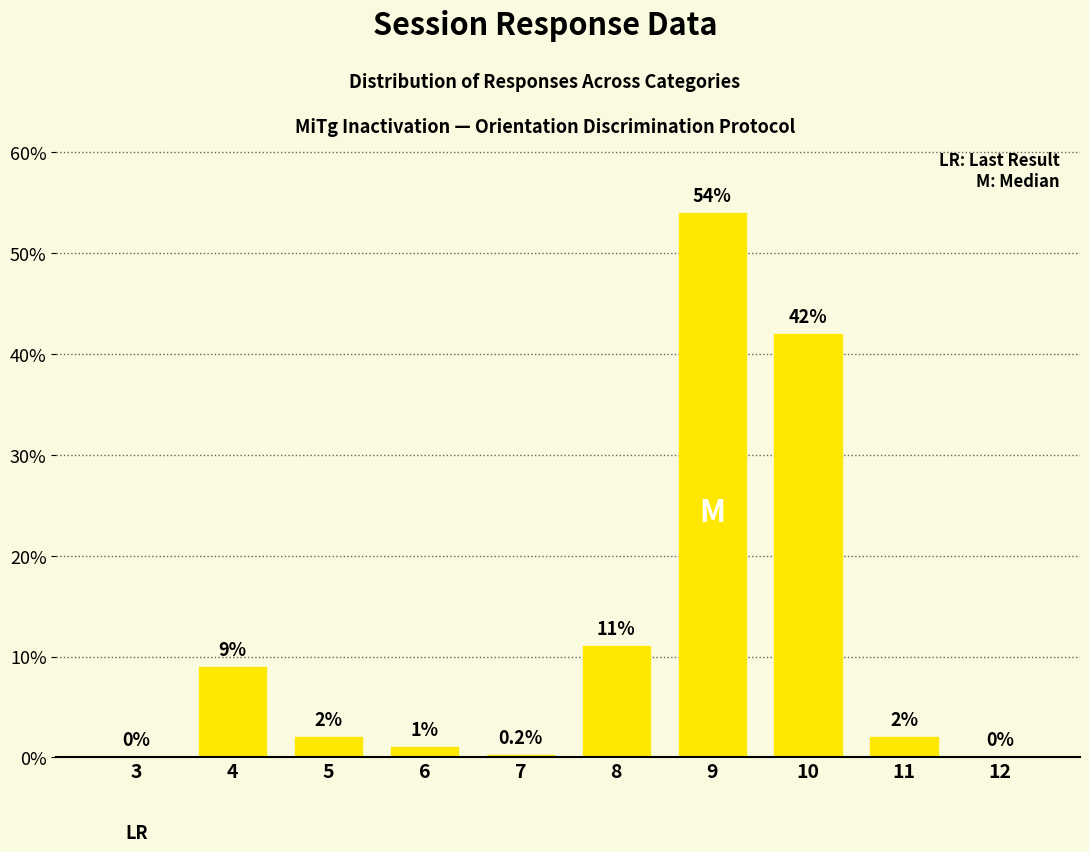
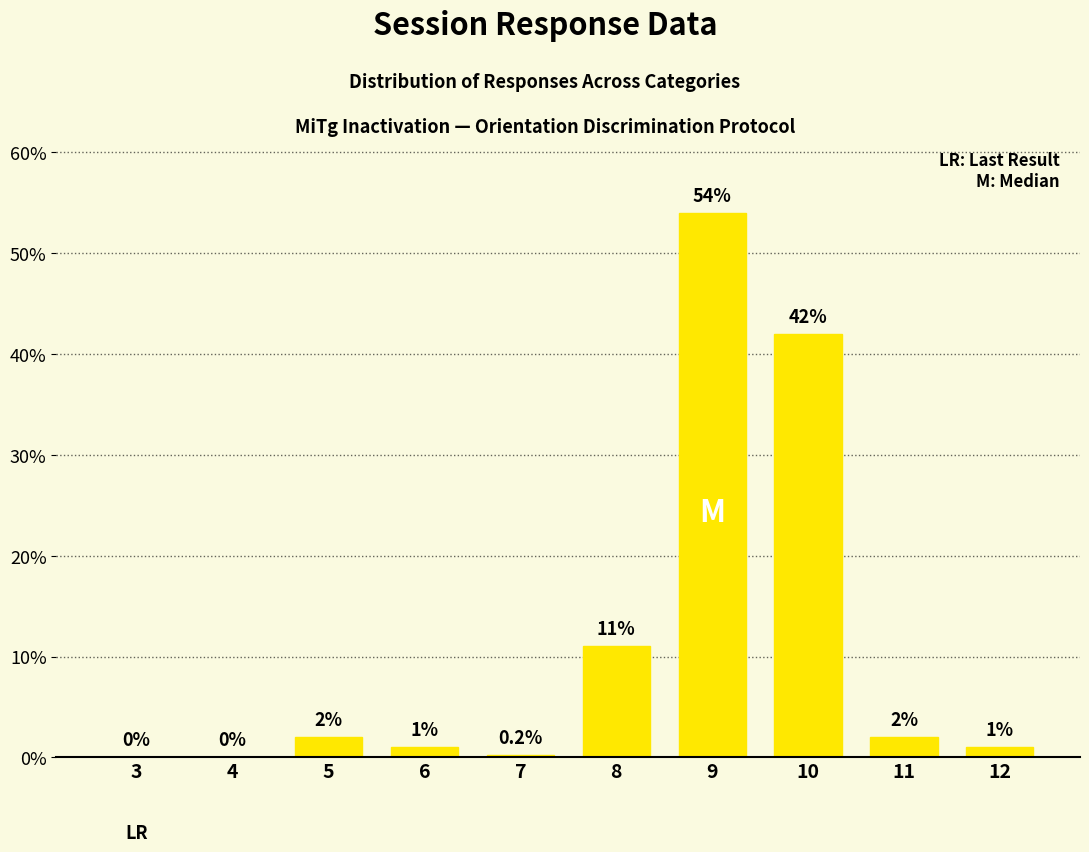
4: 9% -> 0%
12: 0% -> 1%
